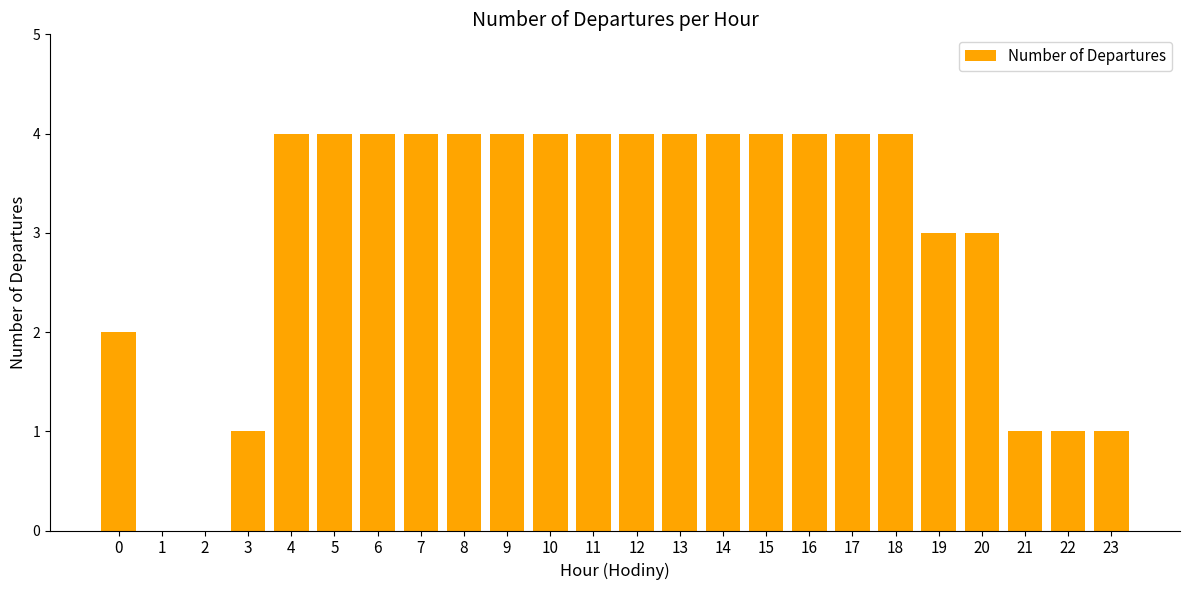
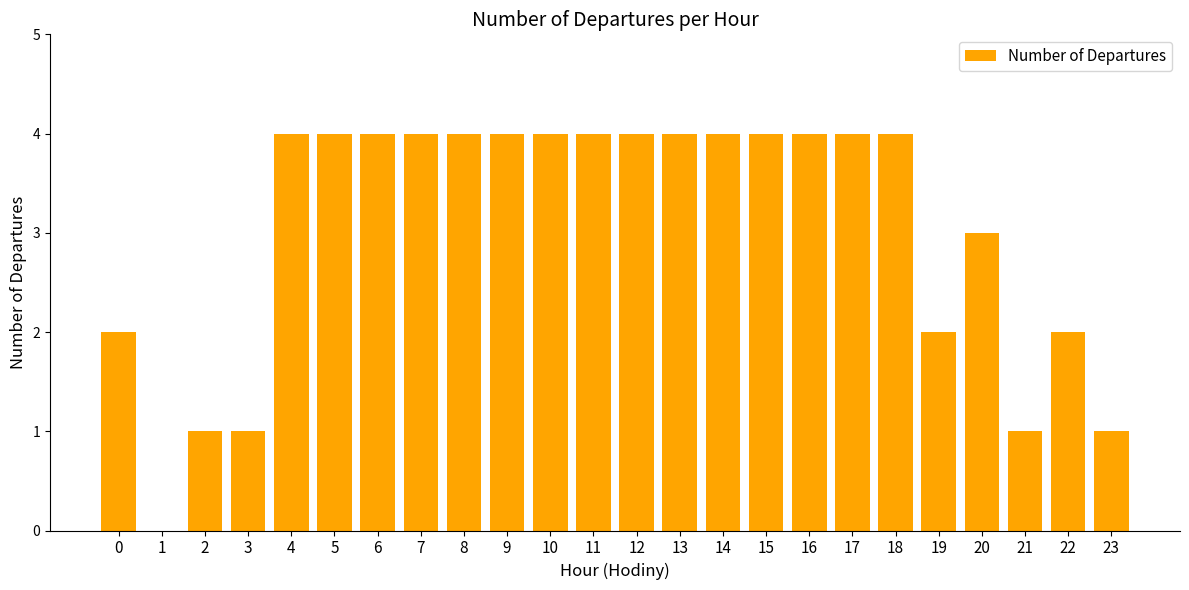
2: 0 -> 1
19: 3 -> 2
22: 1 -> 2
